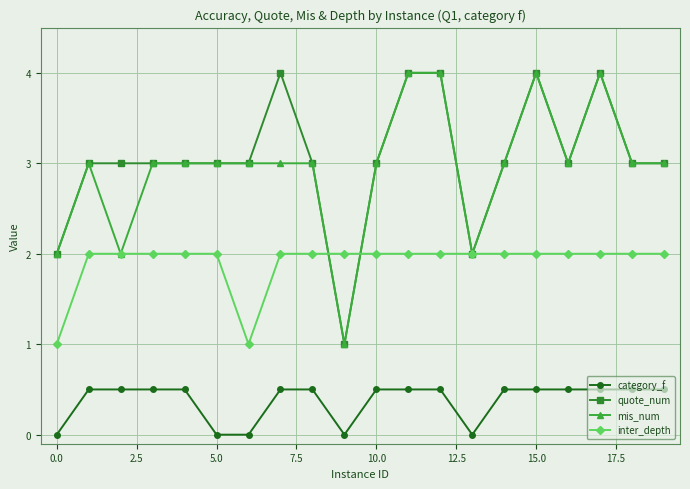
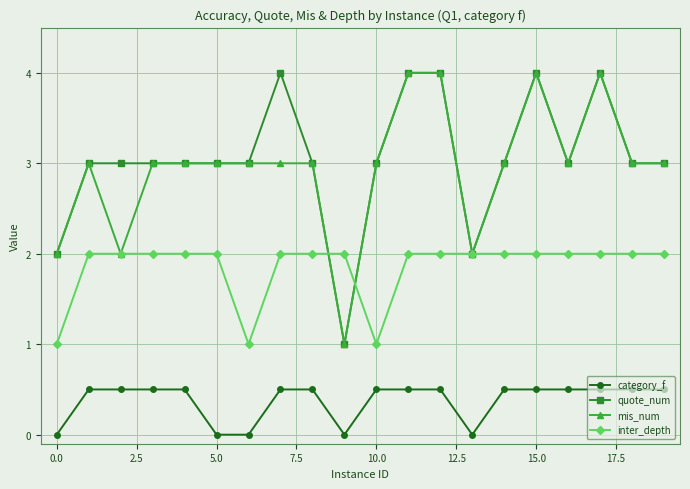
inter_depth, 10.0: 2 -> 1
